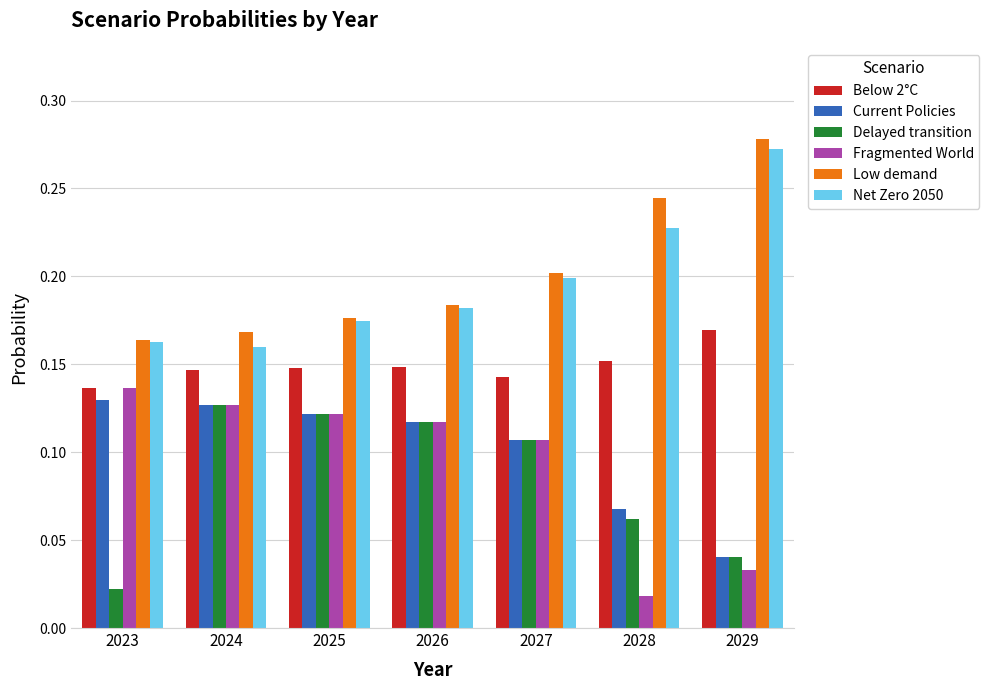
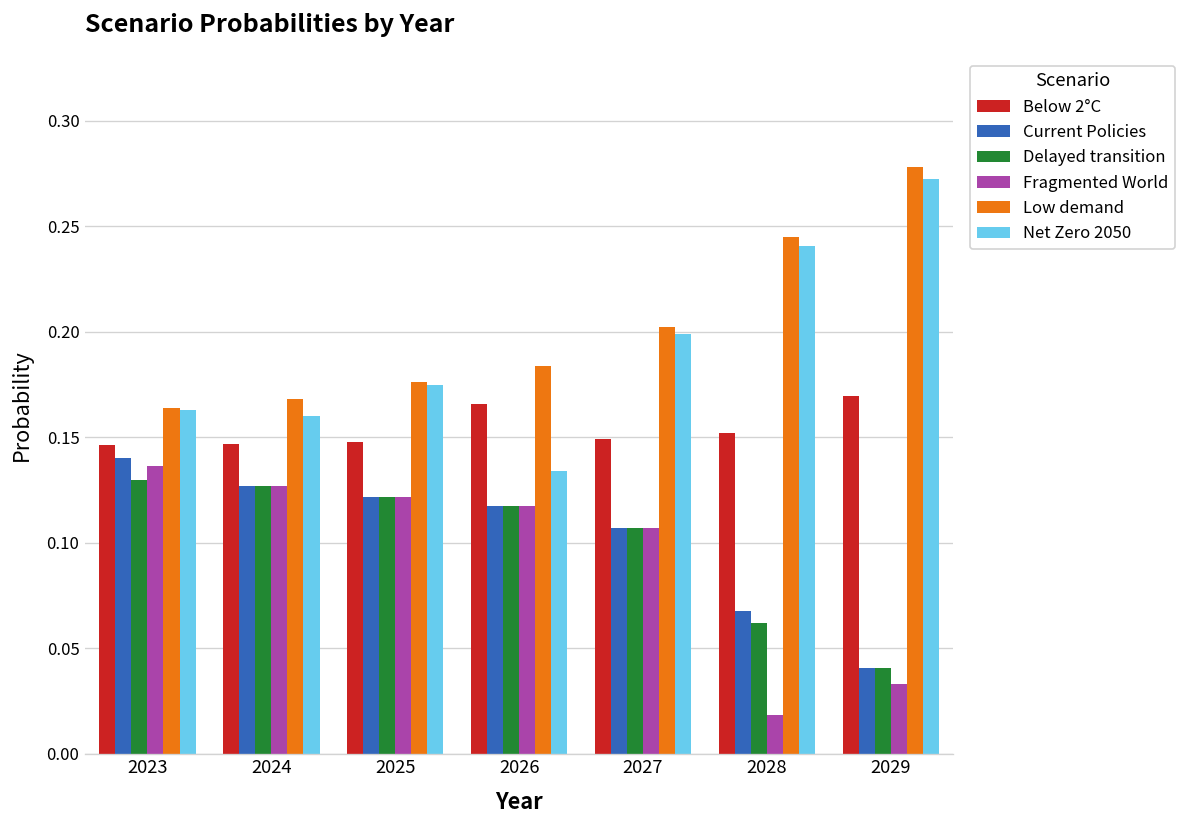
Below 2°C, 2023: 0.136 -> 0.146
Current Policies, 2023: 0.130 -> 0.140
Delayed transition, 2023: 0.022 -> 0.130
Below 2°C, 2026: 0.148 -> 0.166
Net Zero 2050, 2026: 0.182 -> 0.134
Below 2°C, 2027: 0.143 -> 0.149
Net Zero 2050, 2028: 0.228 -> 0.241
